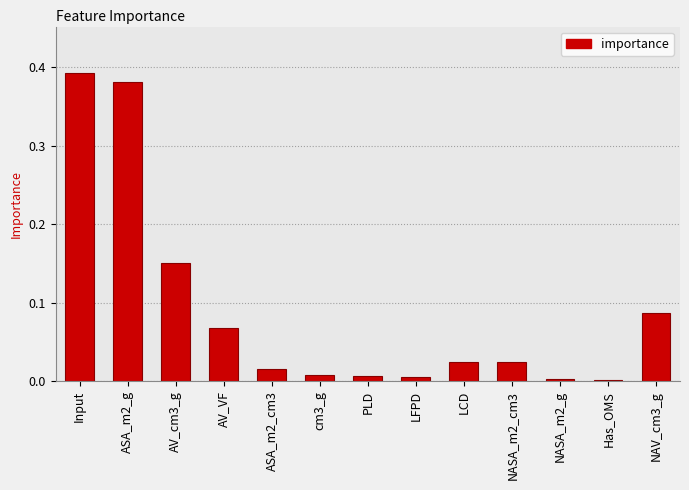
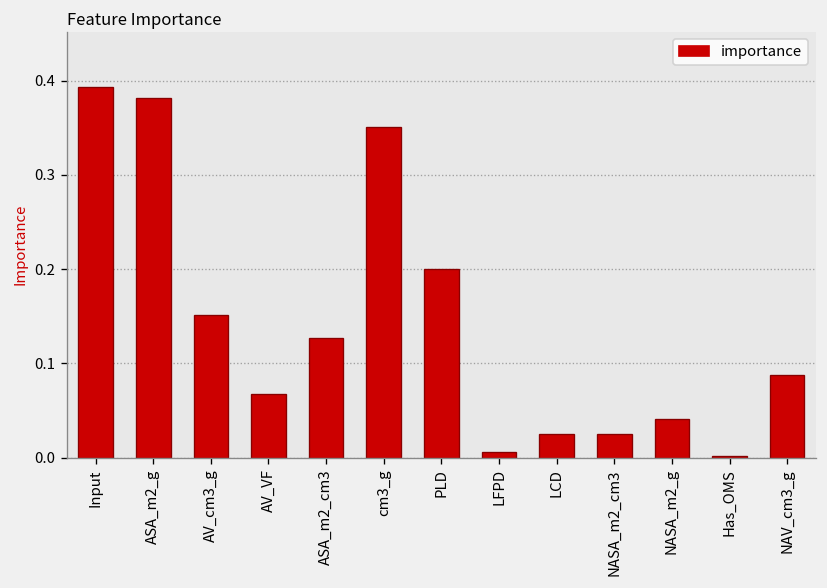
ASA_m2_cm3: 0.02 -> 0.13
cm3_g: 0.01 -> 0.35
PLD: 0.01 -> 0.20
NASA_m2_g: 0.00 -> 0.04
